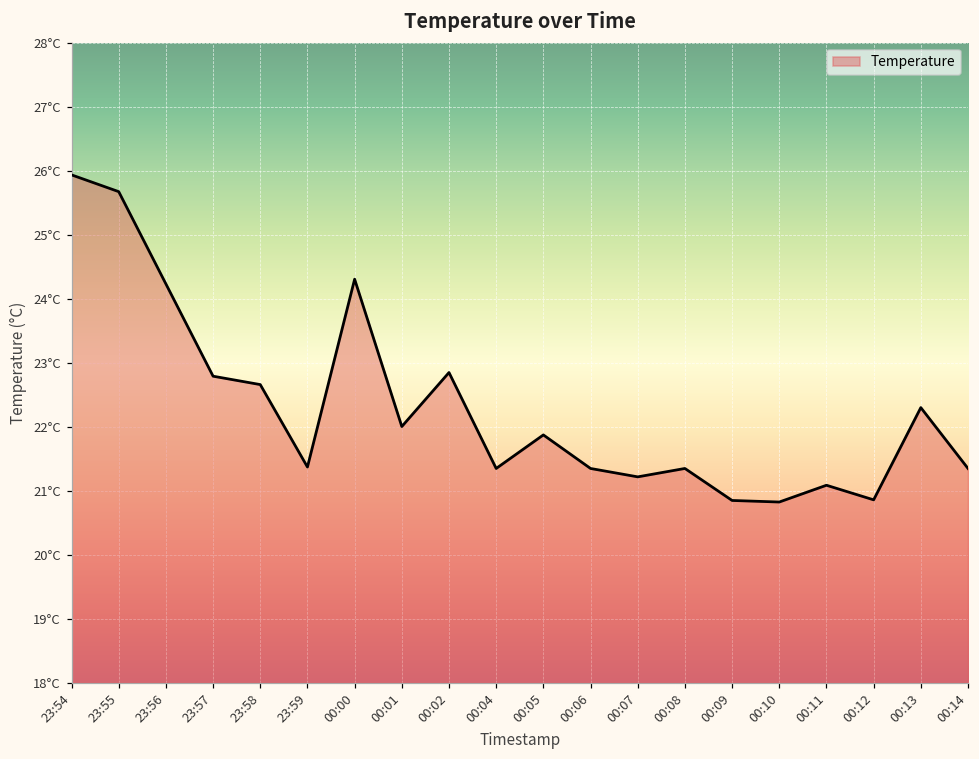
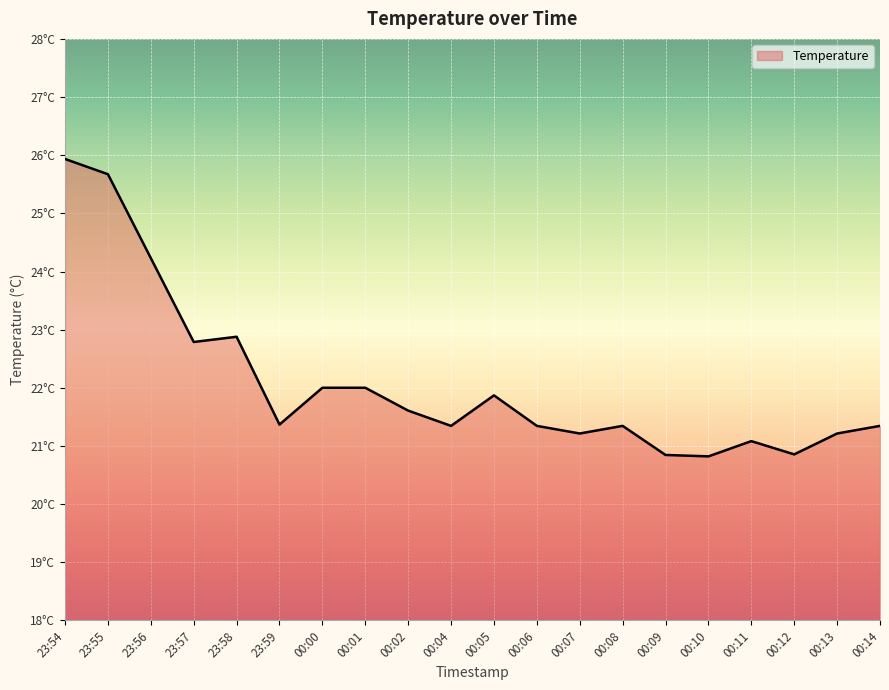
23:58: 22.7°C -> 22.9°C
00:00: 24.3°C -> 22.0°C
00:02: 22.8°C -> 21.6°C
00:13: 22.3°C -> 21.2°C
